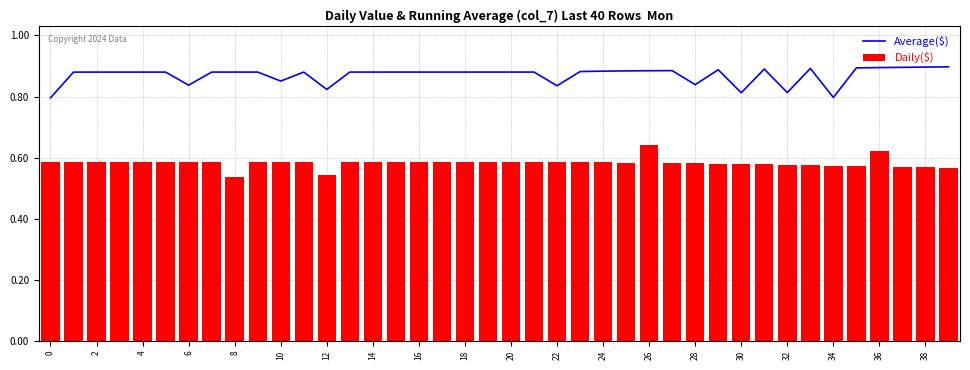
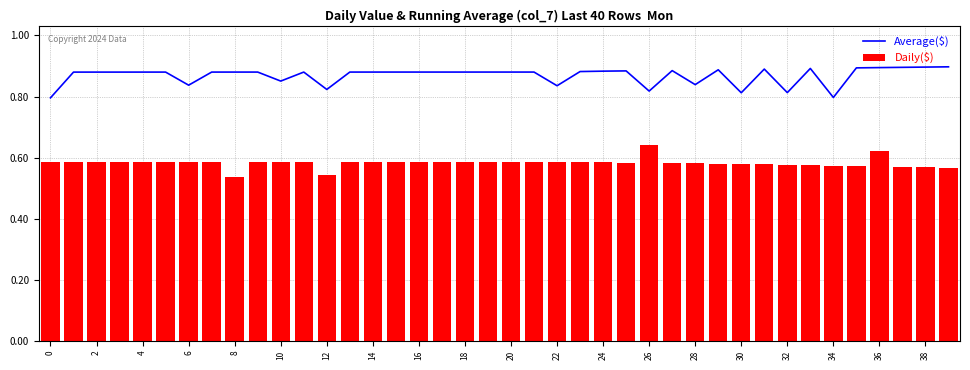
Average($), 26: 0.88 -> 0.82
